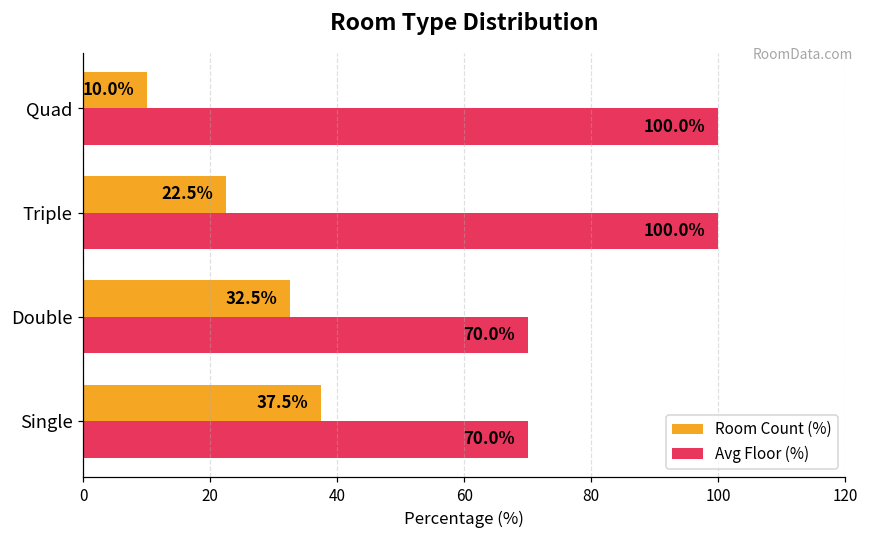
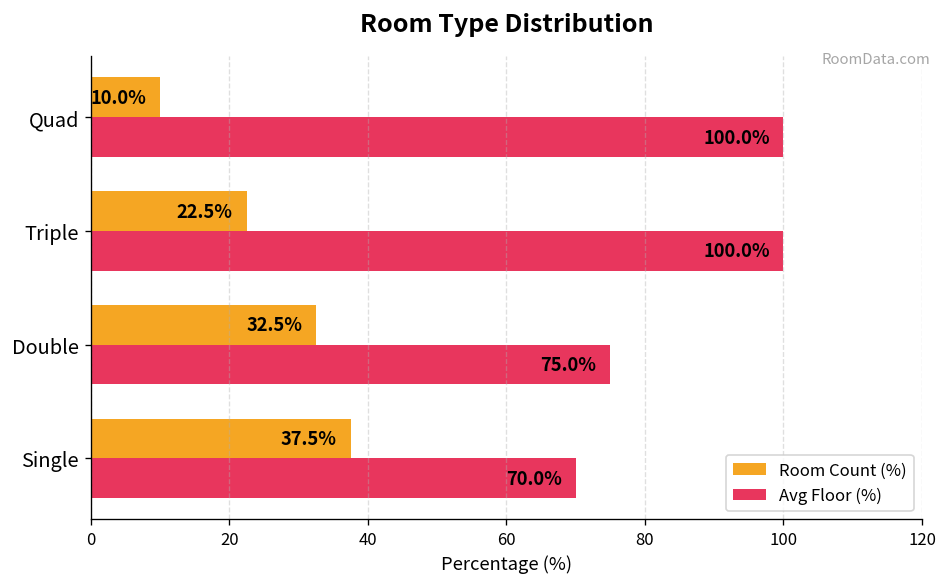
Avg Floor (%), Double: 70.0% -> 75.0%
